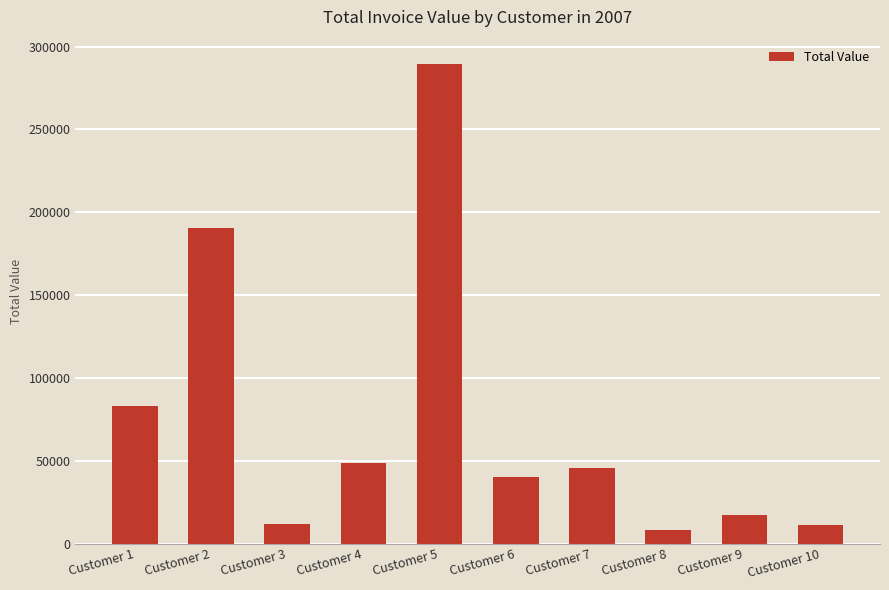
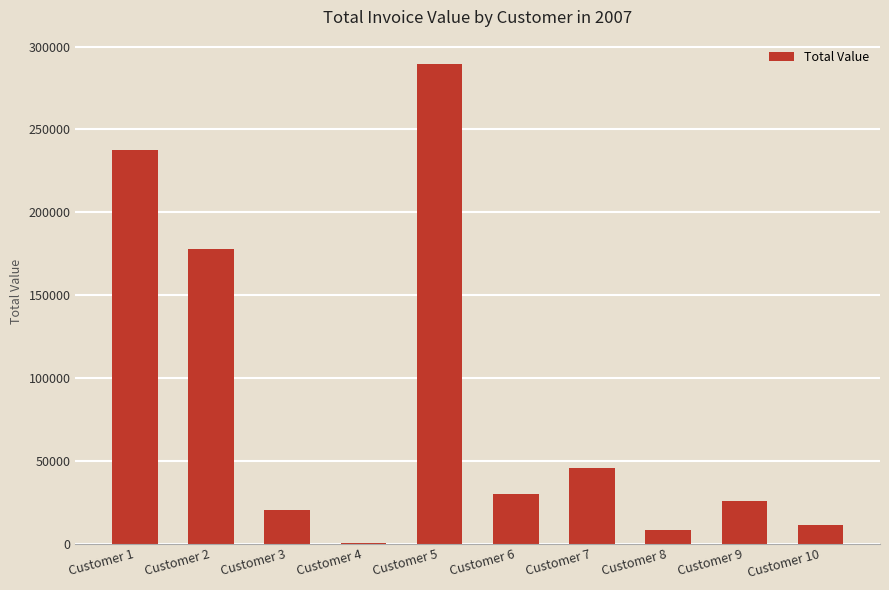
Customer 1: 83000 -> 237000
Customer 2: 191000 -> 178000
Customer 3: 12000 -> 20000
Customer 4: 49000 -> 1000
Customer 6: 40000 -> 30000
Customer 9: 18000 -> 25000
